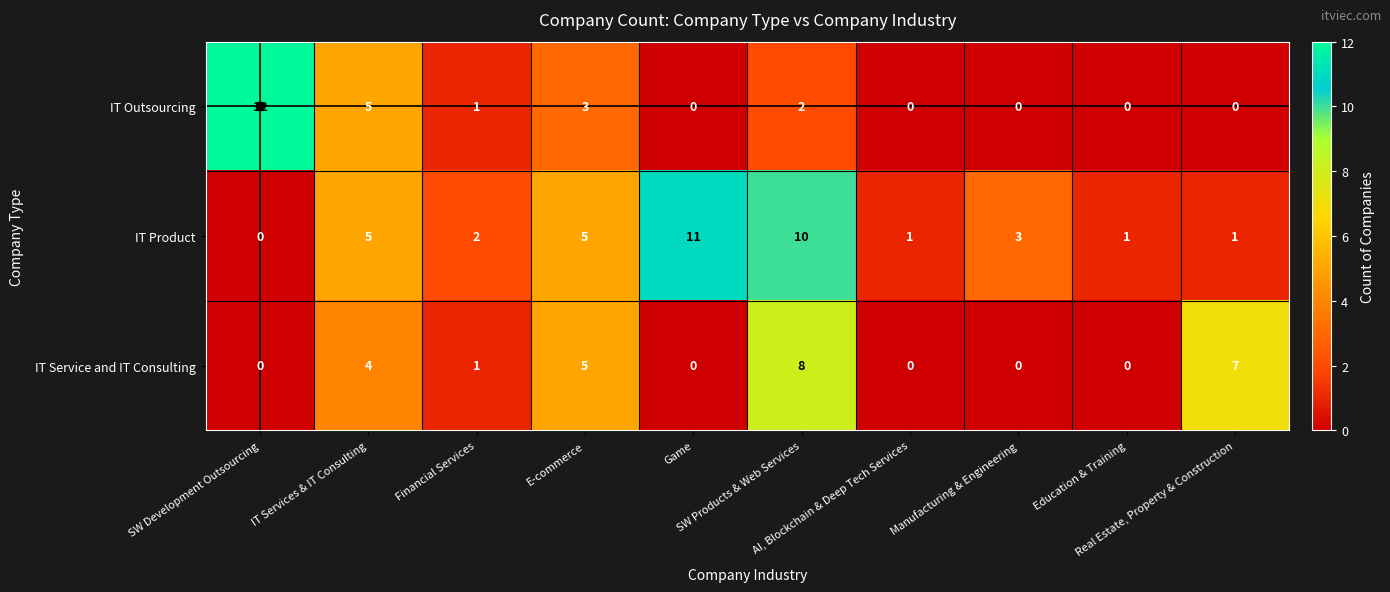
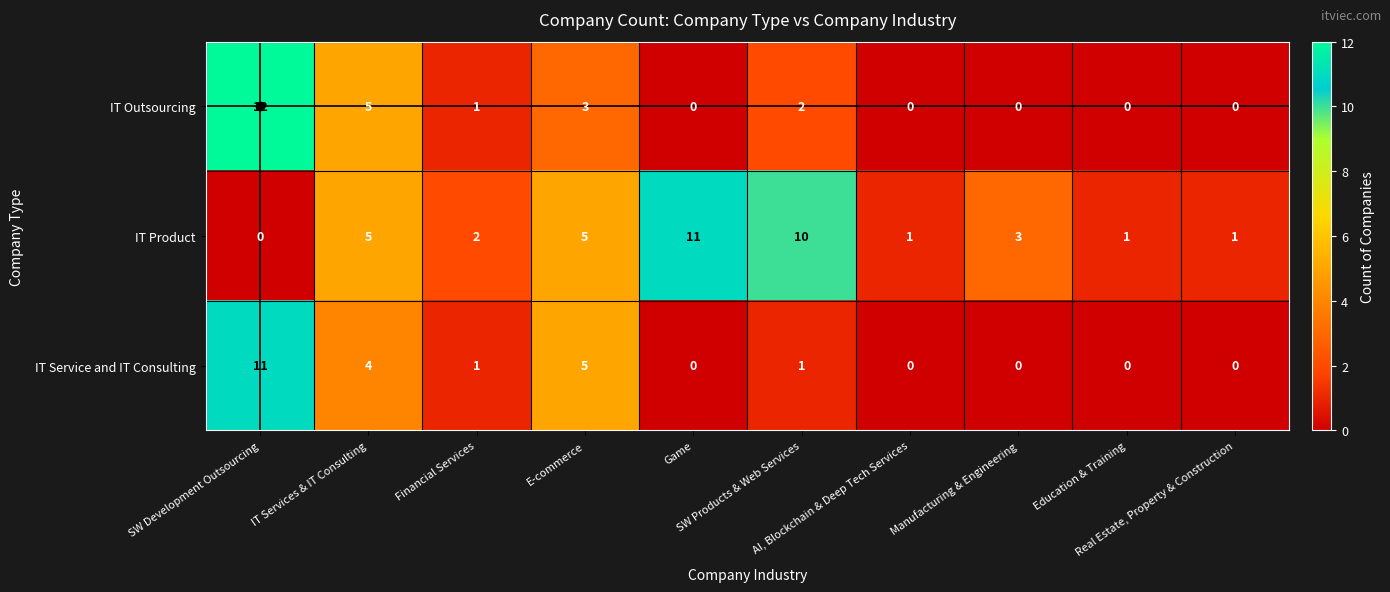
IT Service and IT Consulting, SW Development Outsourcing: 0 -> 11
IT Service and IT Consulting, SW Products & Web Services: 8 -> 1
IT Service and IT Consulting, Real Estate, Property & Construction: 7 -> 0
